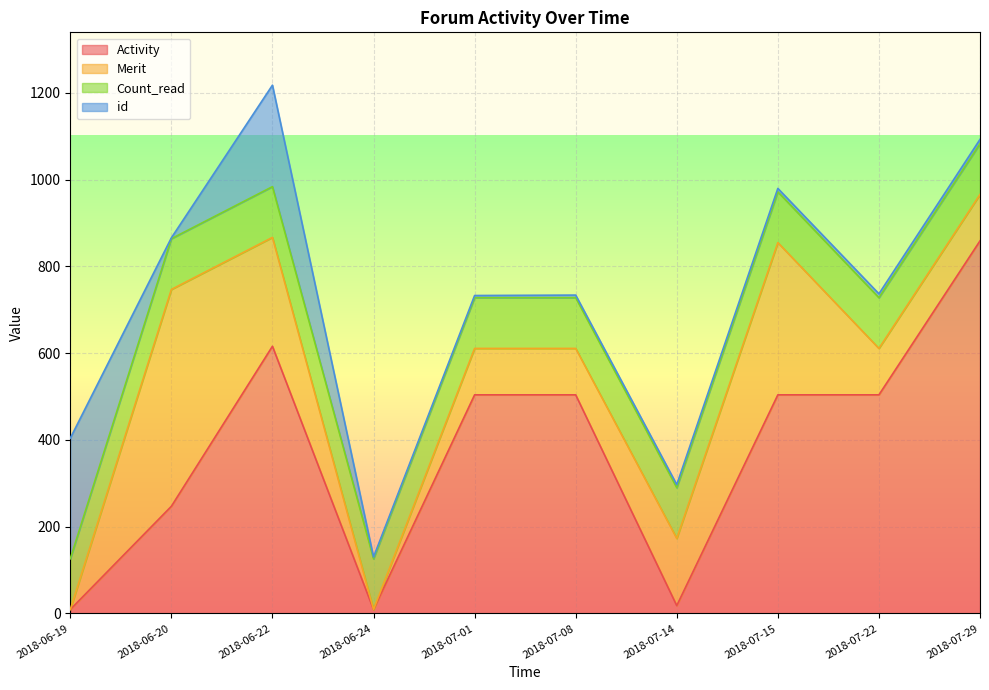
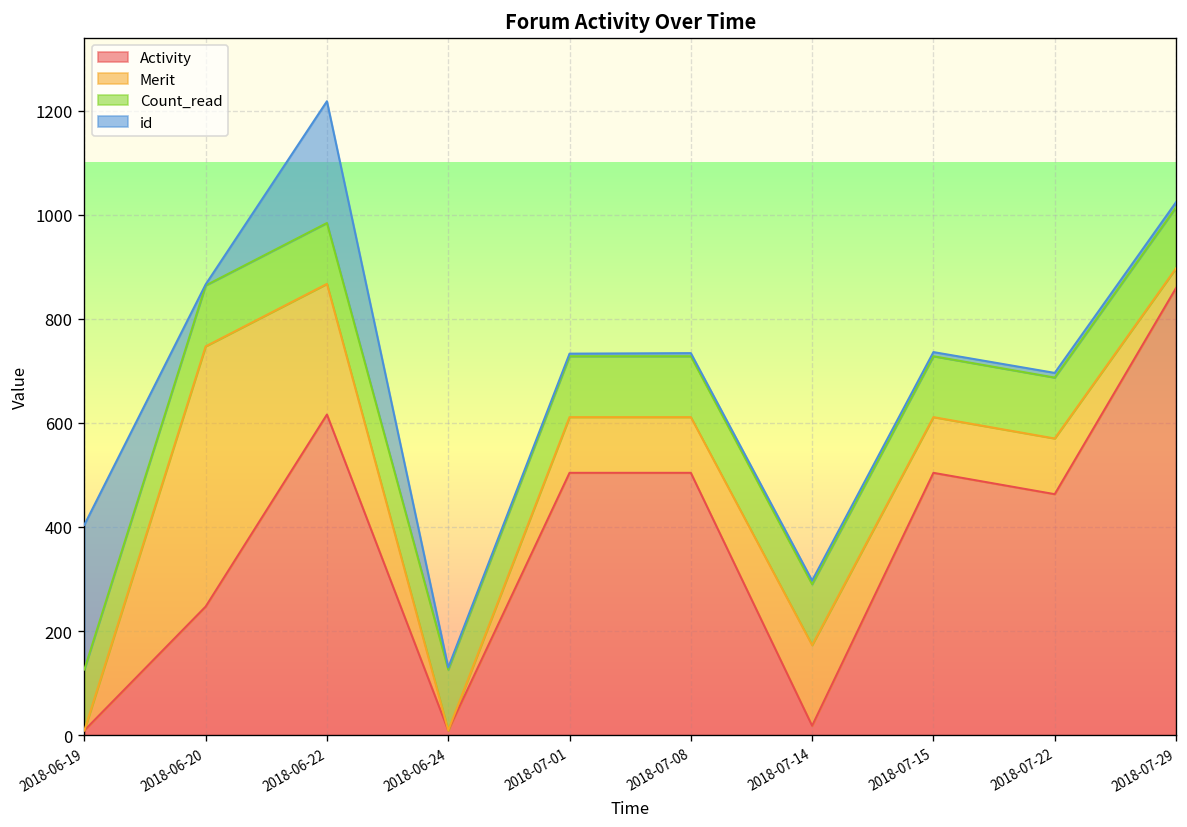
Merit, 2018-07-15: 350 -> 110
Activity, 2018-07-22: 500 -> 460
Merit, 2018-07-29: 110 -> 40
